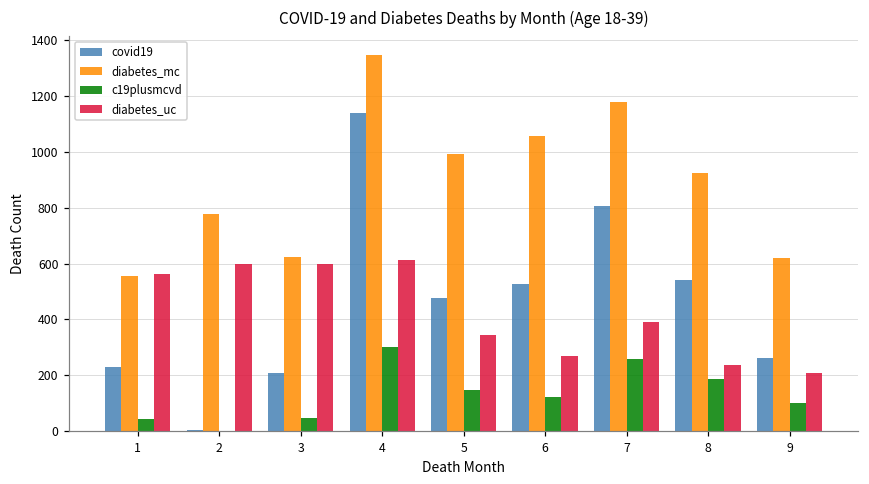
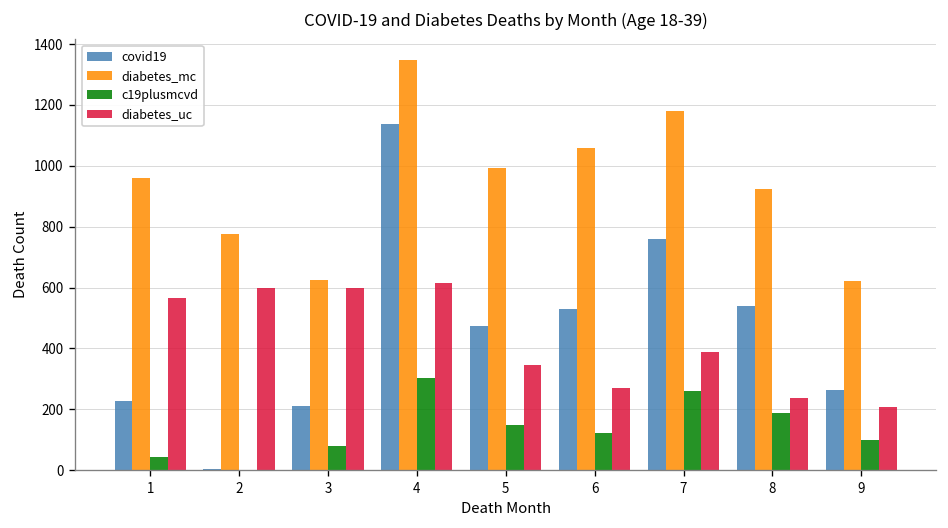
diabetes_mc, 1: 560 -> 960
c19plusmcvd, 3: 50 -> 80
covid19, 7: 810 -> 760
